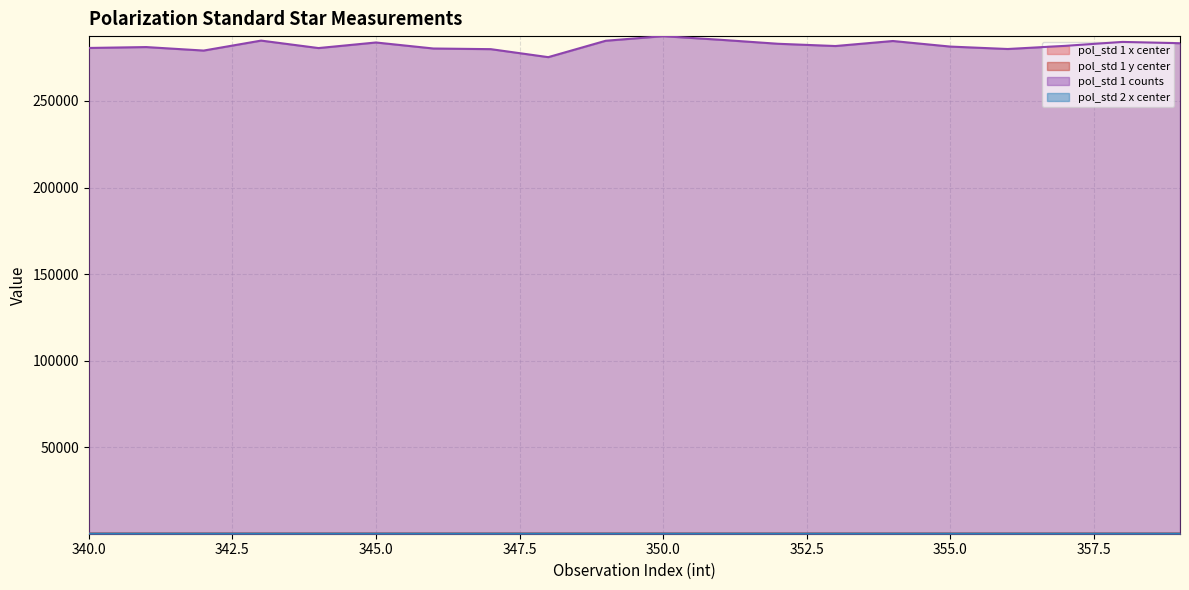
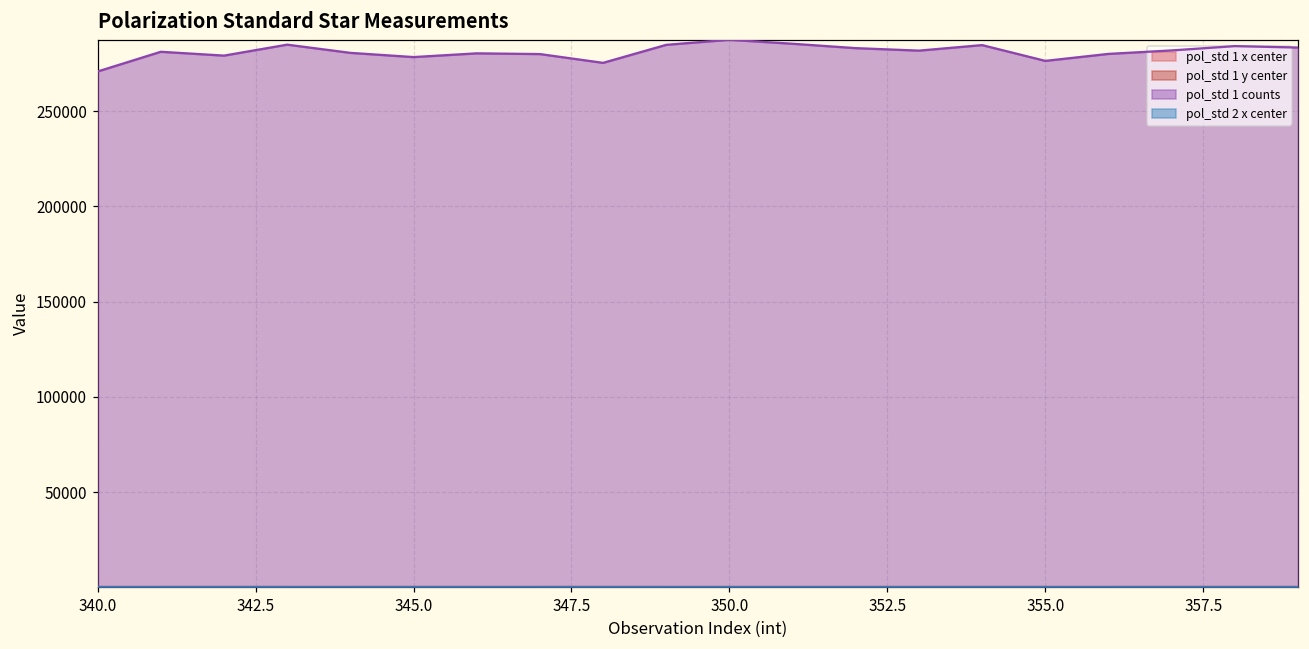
pol_std 1 counts, 340.0: 281000 -> 271000
pol_std 1 counts, 345.0: 284000 -> 278000
pol_std 1 counts, 355.0: 281000 -> 276000
